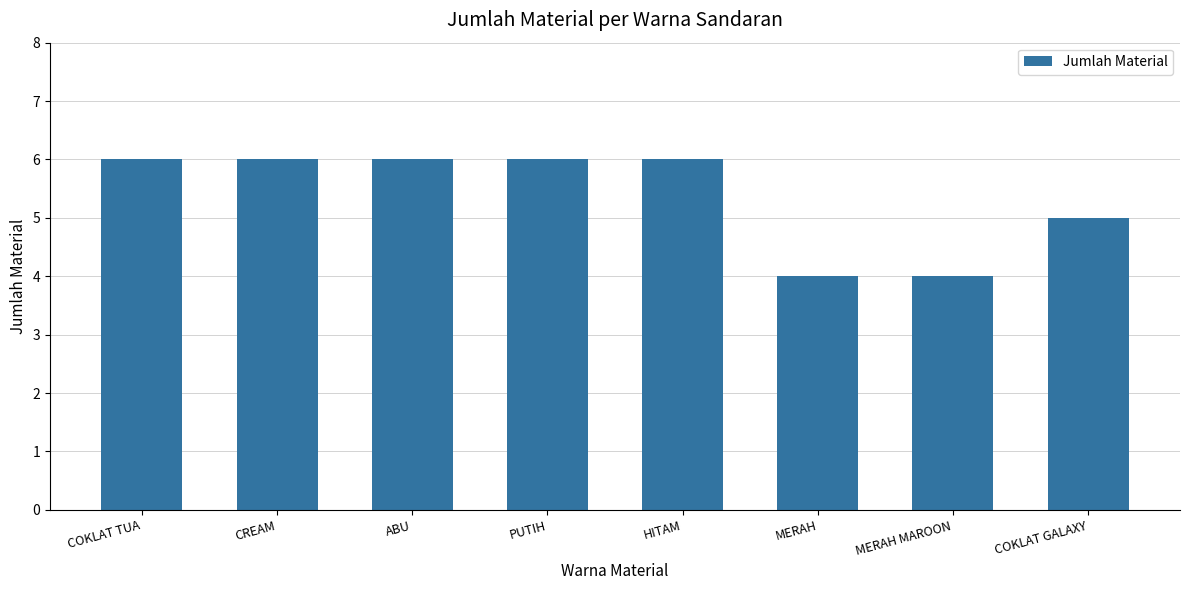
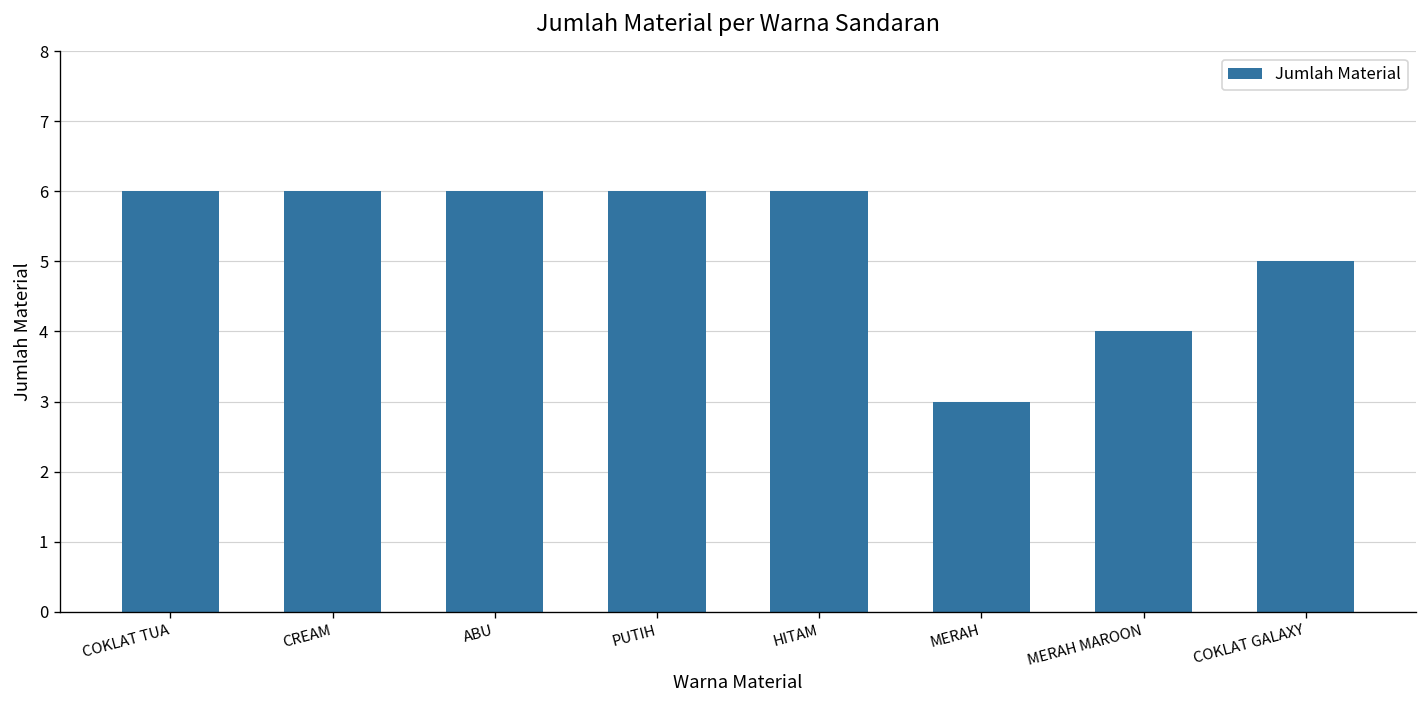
MERAH: 4 -> 3
